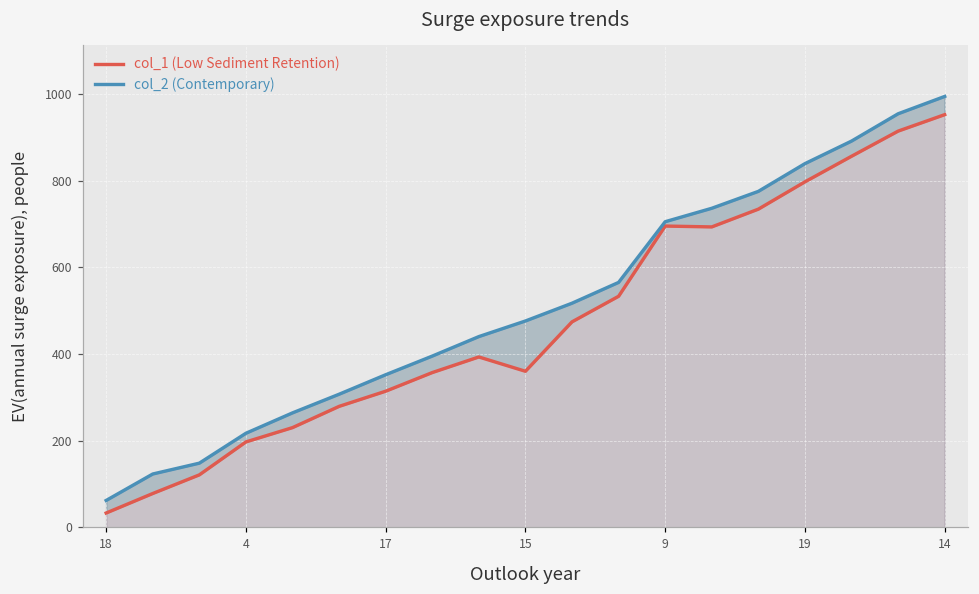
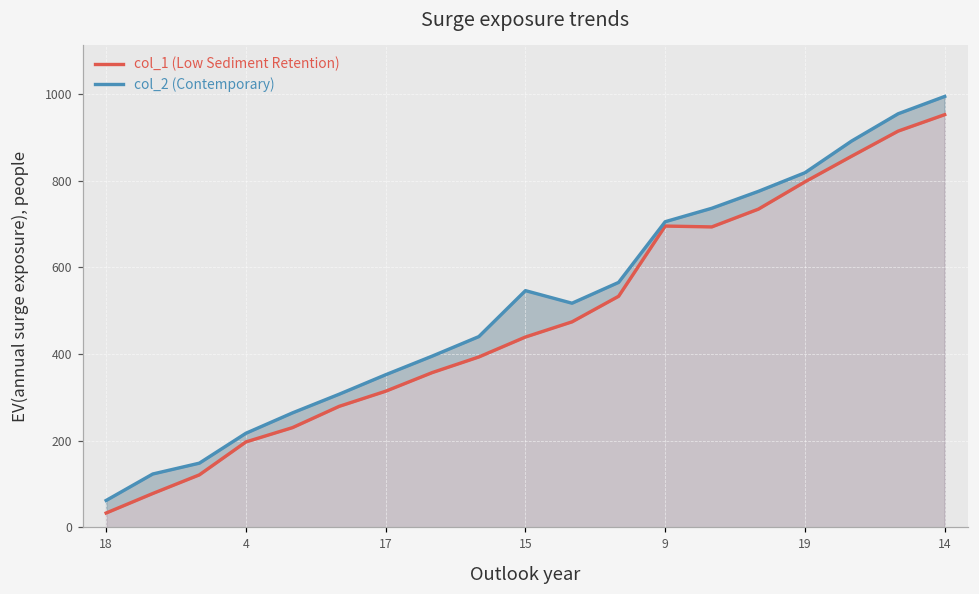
col_1 (Low Sediment Retention), 15: 360 -> 440
col_2 (Contemporary), 15: 480 -> 550
col_2 (Contemporary), 19: 840 -> 820
